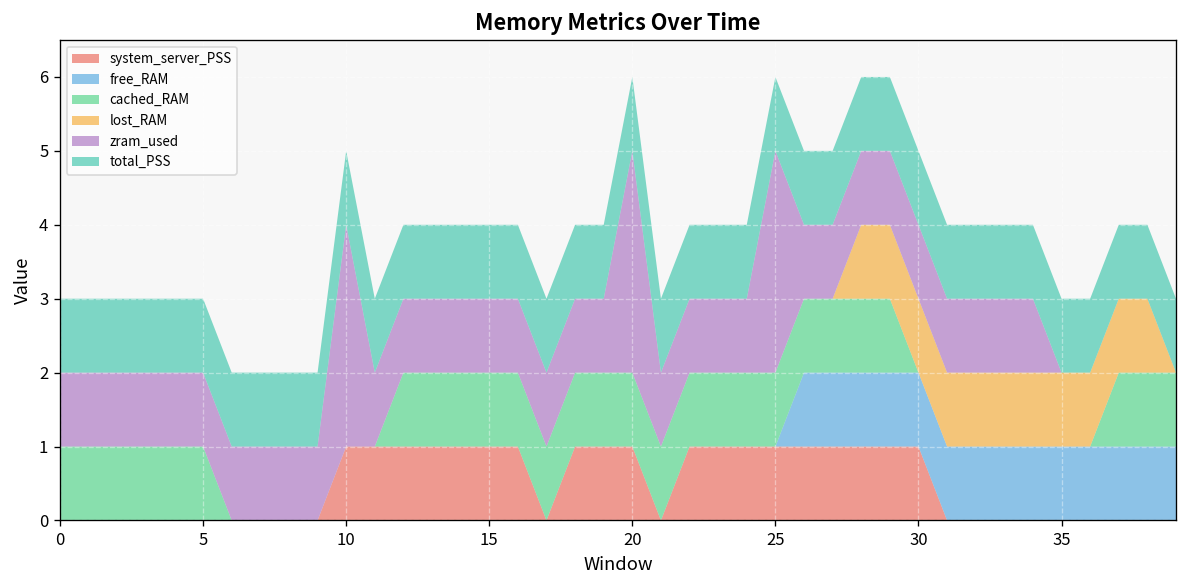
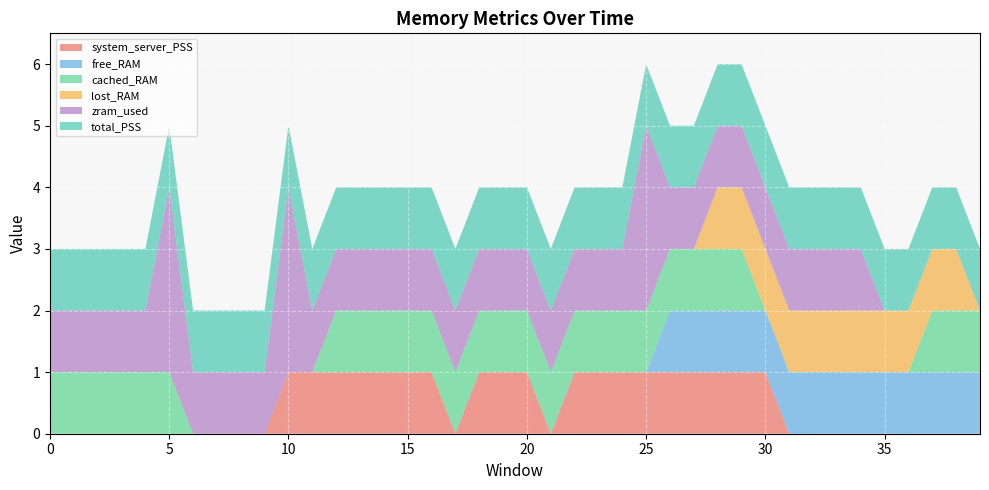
zram_used, 5: 1 -> 3
zram_used, 20: 3 -> 1
